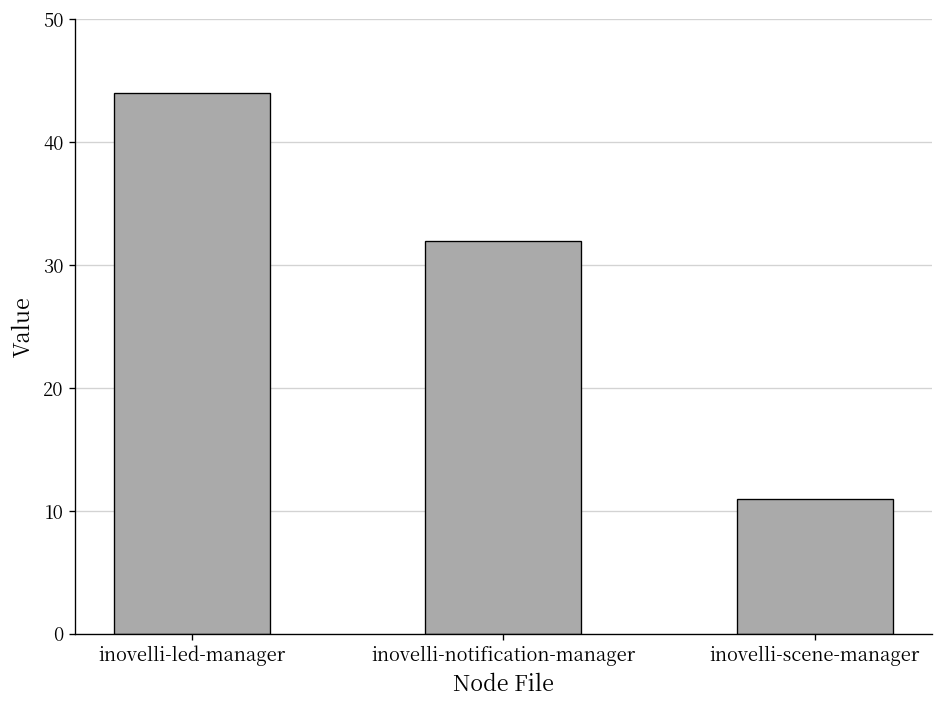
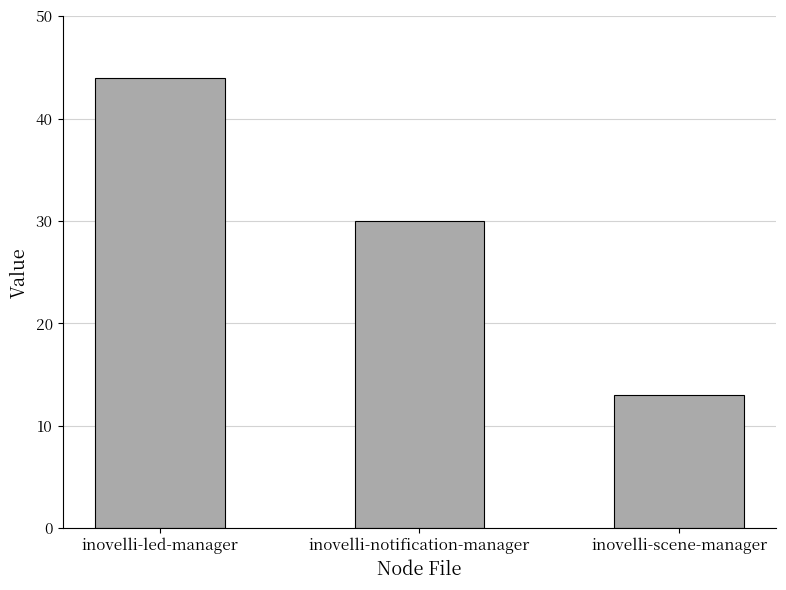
inovelli-notification-manager: 32 -> 30
inovelli-scene-manager: 11 -> 13
